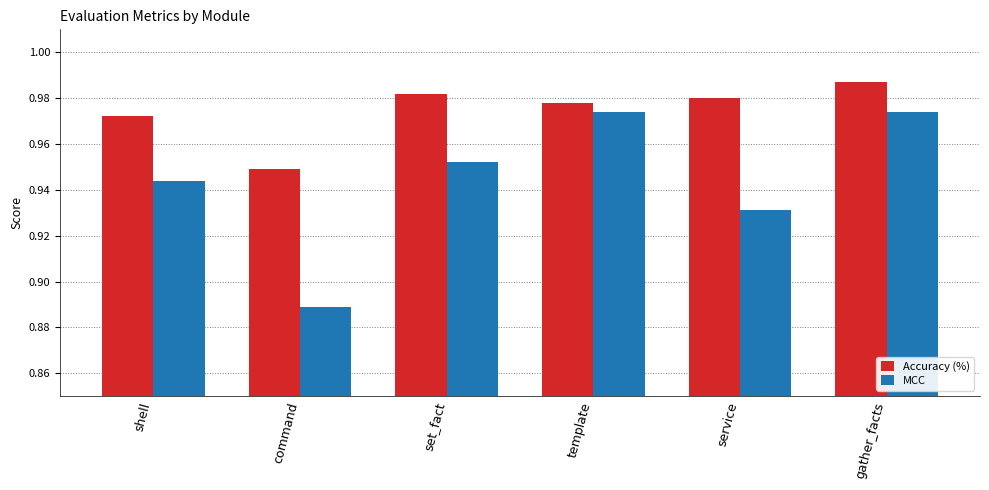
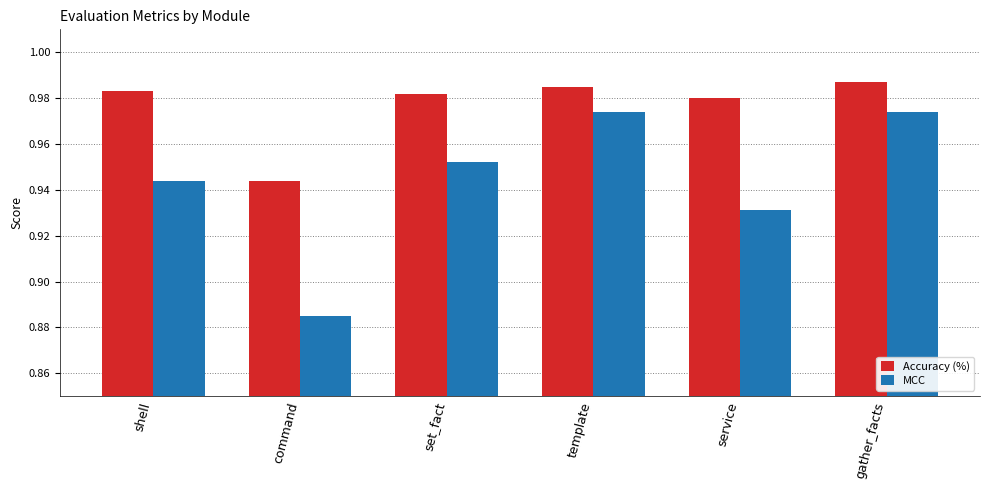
Accuracy (%), shell: 0.972 -> 0.983
Accuracy (%), command: 0.949 -> 0.944
MCC, command: 0.889 -> 0.885
Accuracy (%), template: 0.978 -> 0.985
